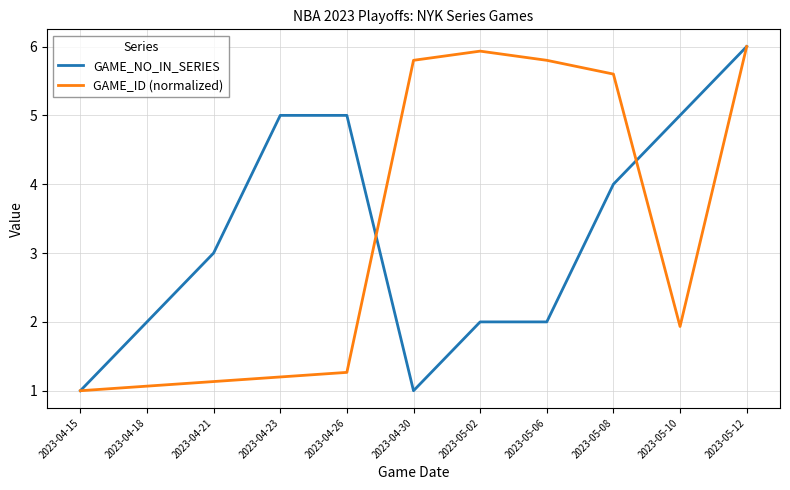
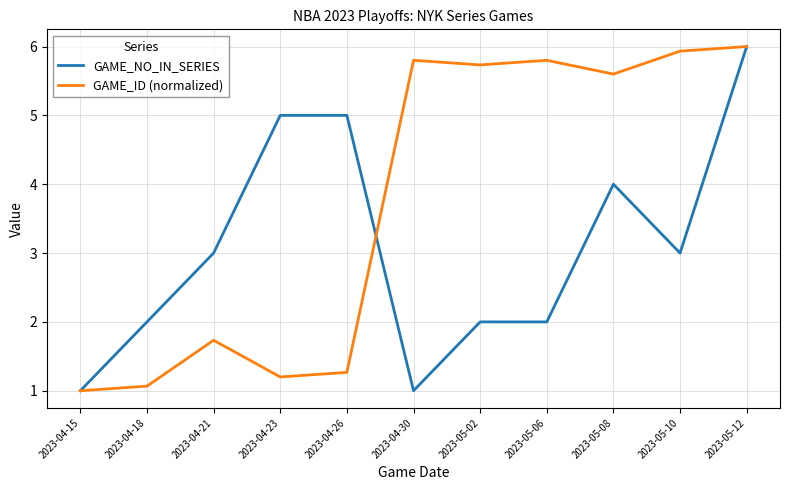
GAME_ID (normalized), 2023-04-21: 1.1 -> 1.7
GAME_ID (normalized), 2023-05-02: 5.9 -> 5.7
GAME_NO_IN_SERIES, 2023-05-10: 5 -> 3
GAME_ID (normalized), 2023-05-10: 1.9 -> 5.9
